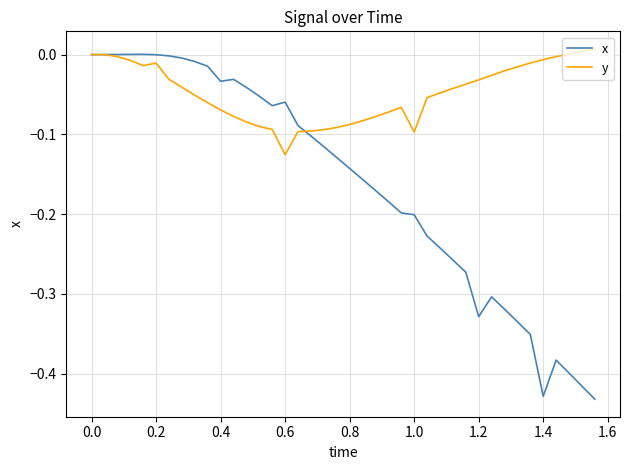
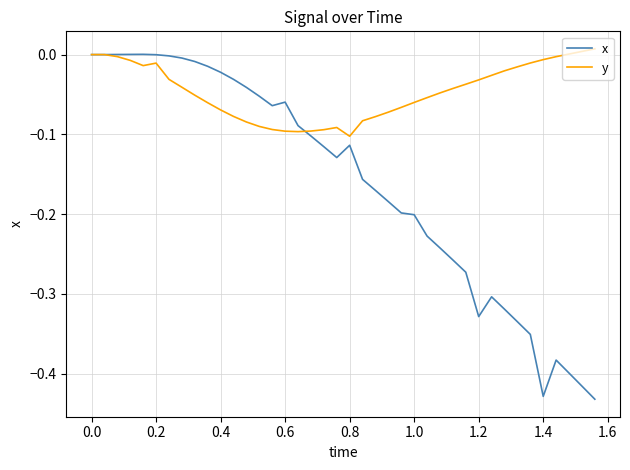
x, 0.4: -0.03 -> -0.02
y, 0.6: -0.13 -> -0.10
x, 0.8: -0.14 -> -0.11
y, 0.8: -0.09 -> -0.10
y, 1.0: -0.10 -> -0.06
